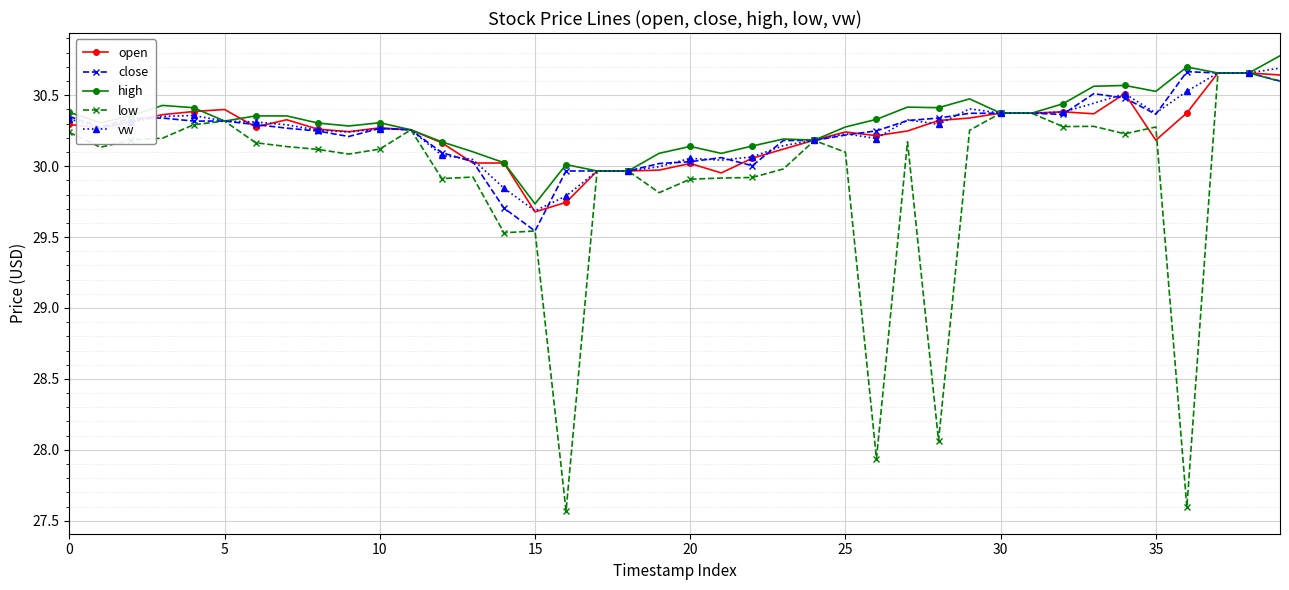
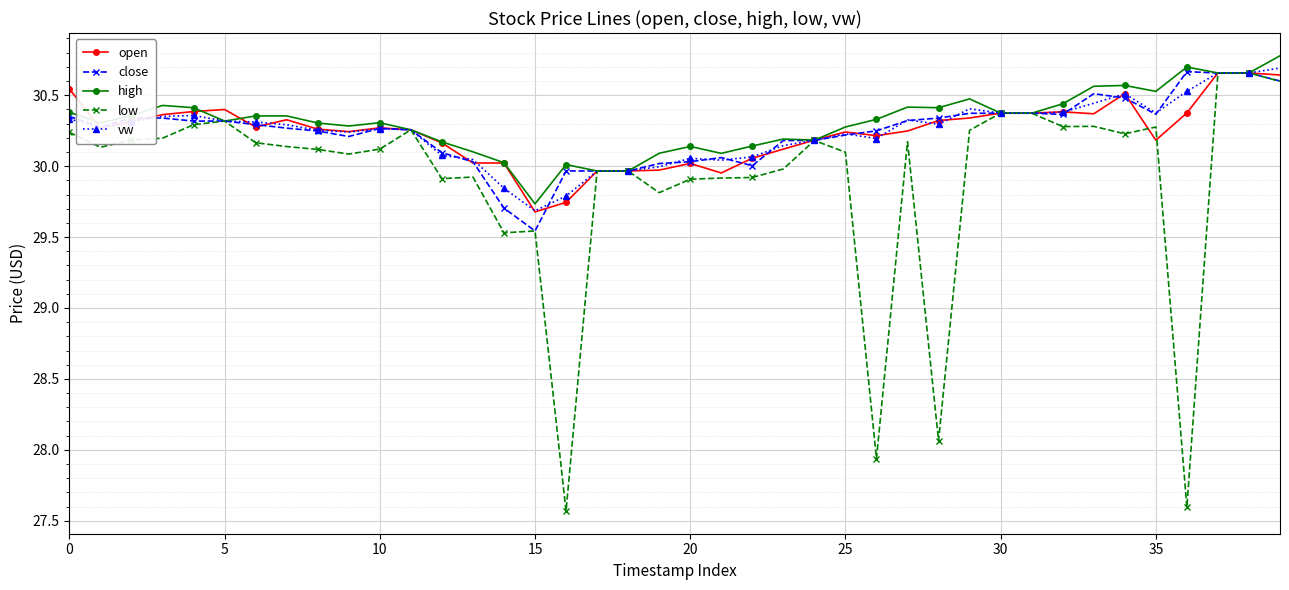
open, 0: 30.29 -> 30.54
